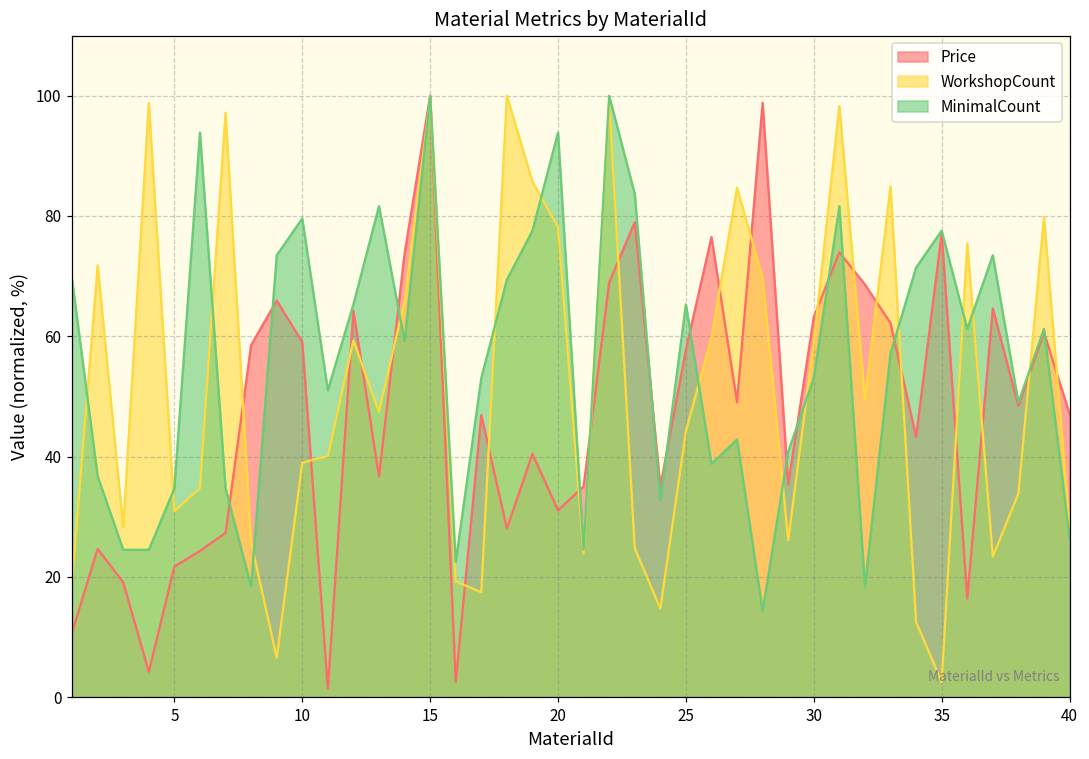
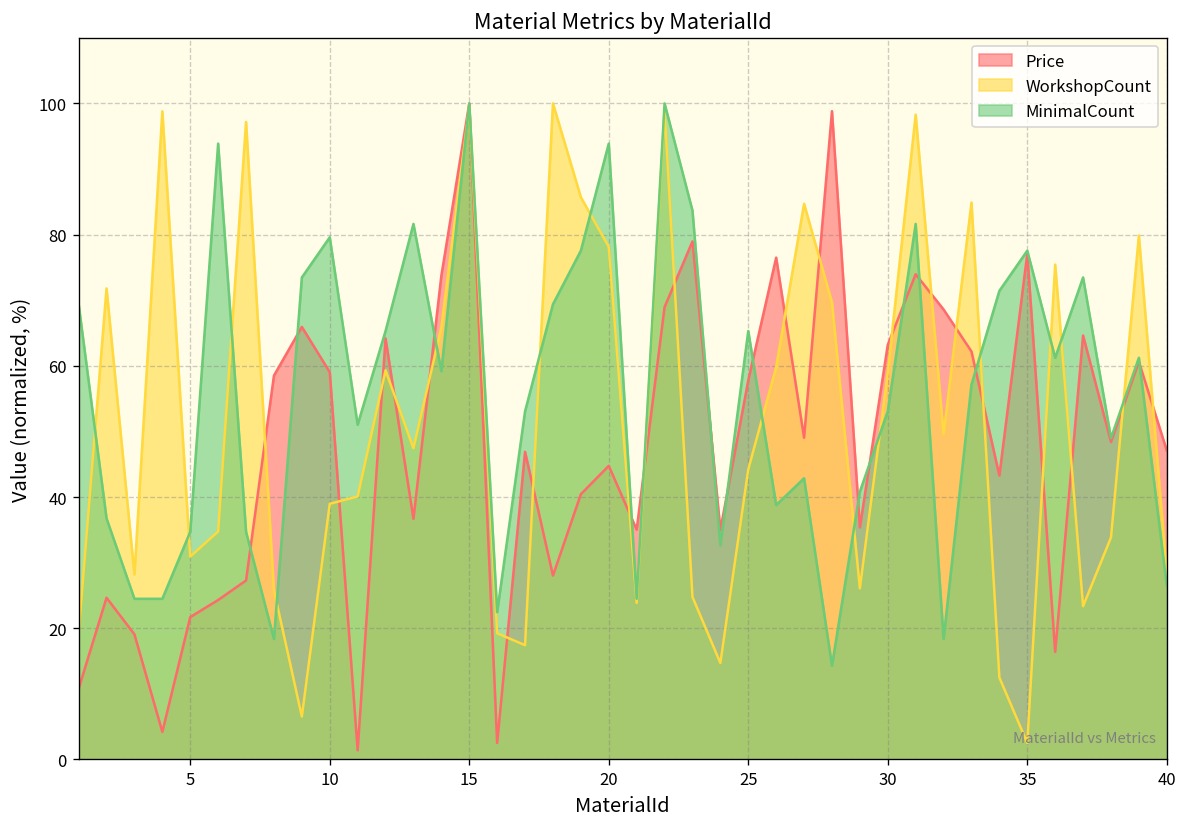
Price, 20: 31 -> 45
